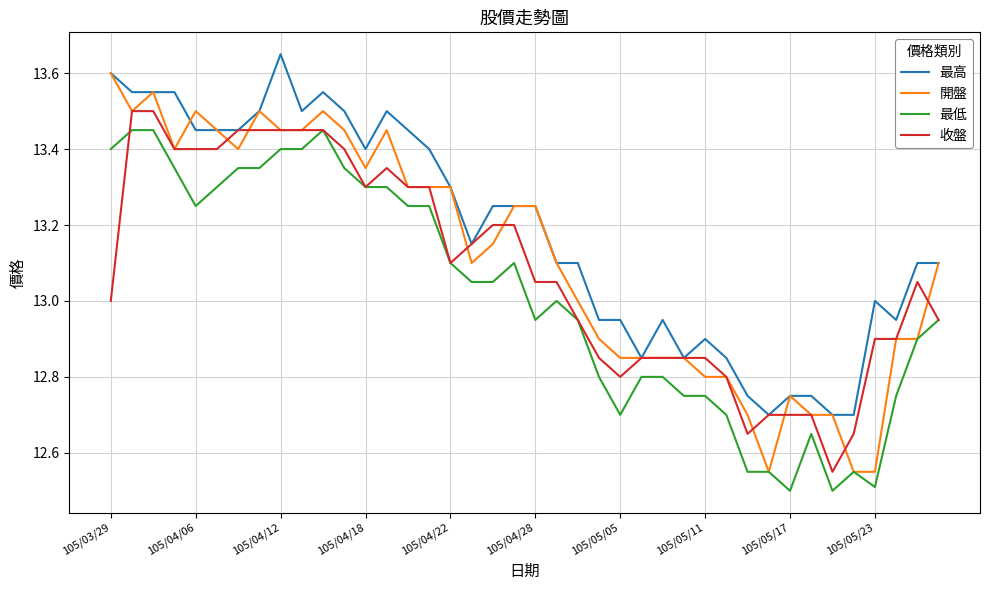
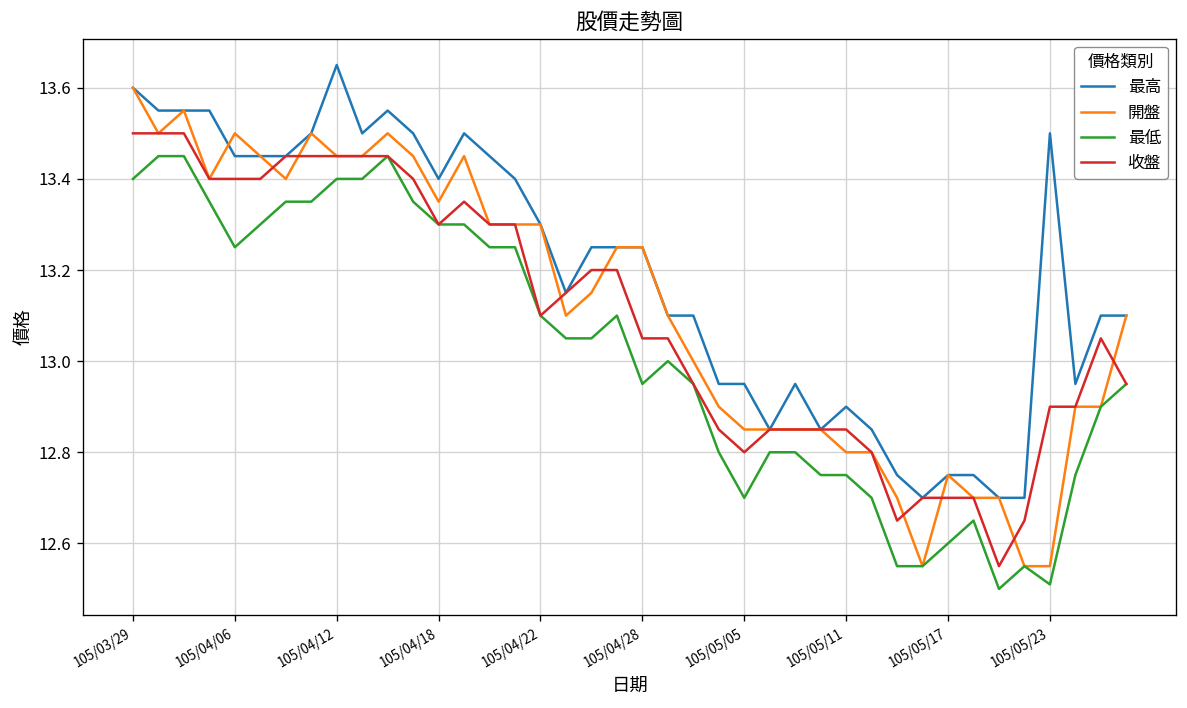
收盤, 105/03/29: 13.0 -> 13.5
最低, 105/05/17: 12.5 -> 12.6
最高, 105/05/23: 13.0 -> 13.5
